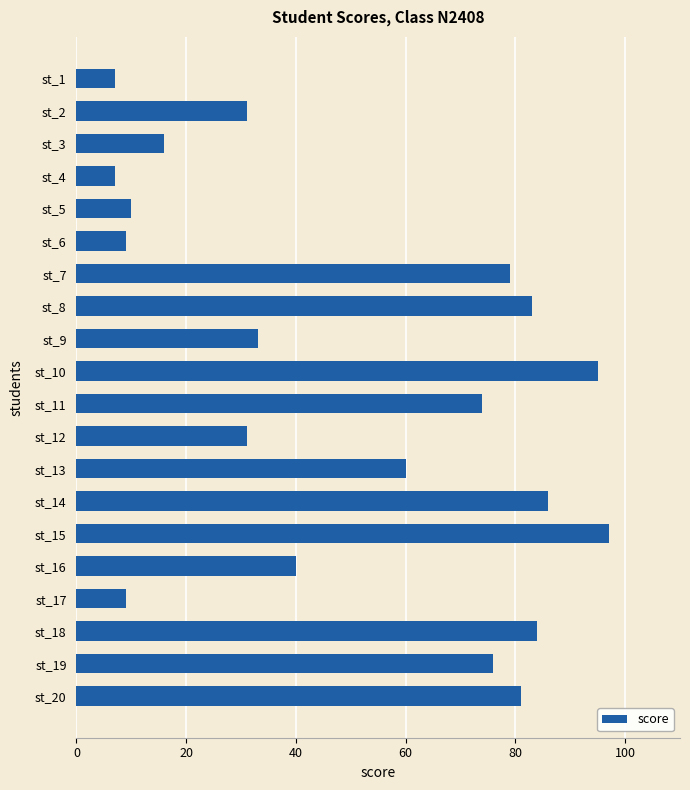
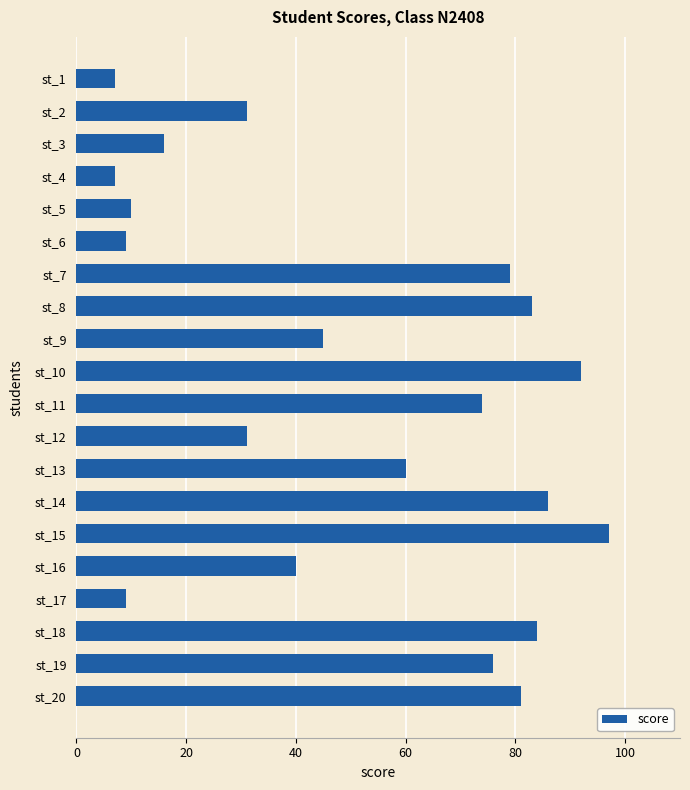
st_9: 33 -> 45
st_10: 95 -> 92
